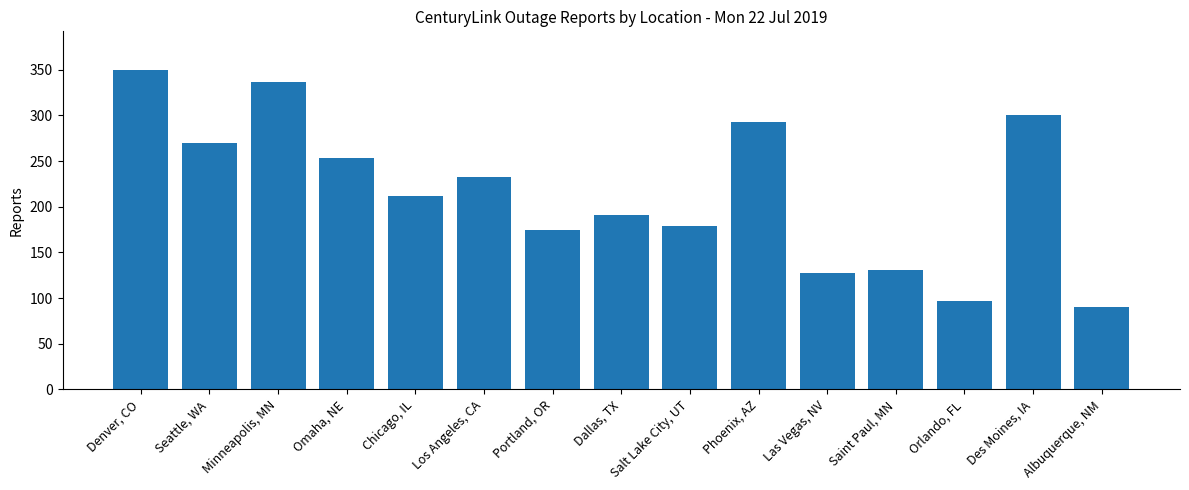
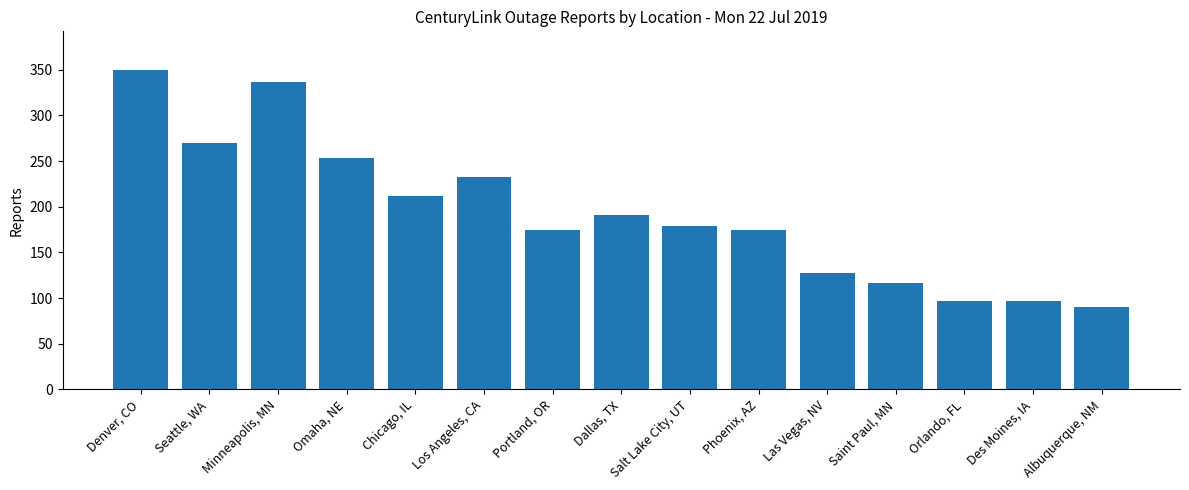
Phoenix, AZ: 290 -> 180
Saint Paul, MN: 130 -> 120
Des Moines, IA: 300 -> 100
